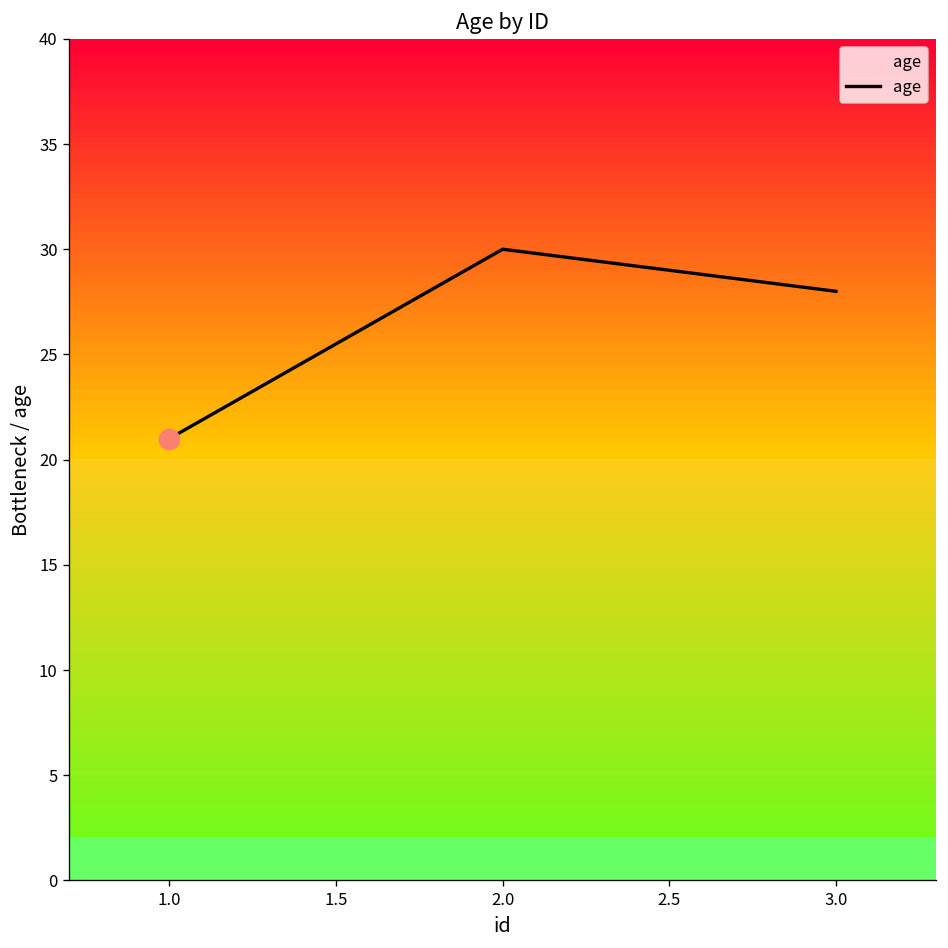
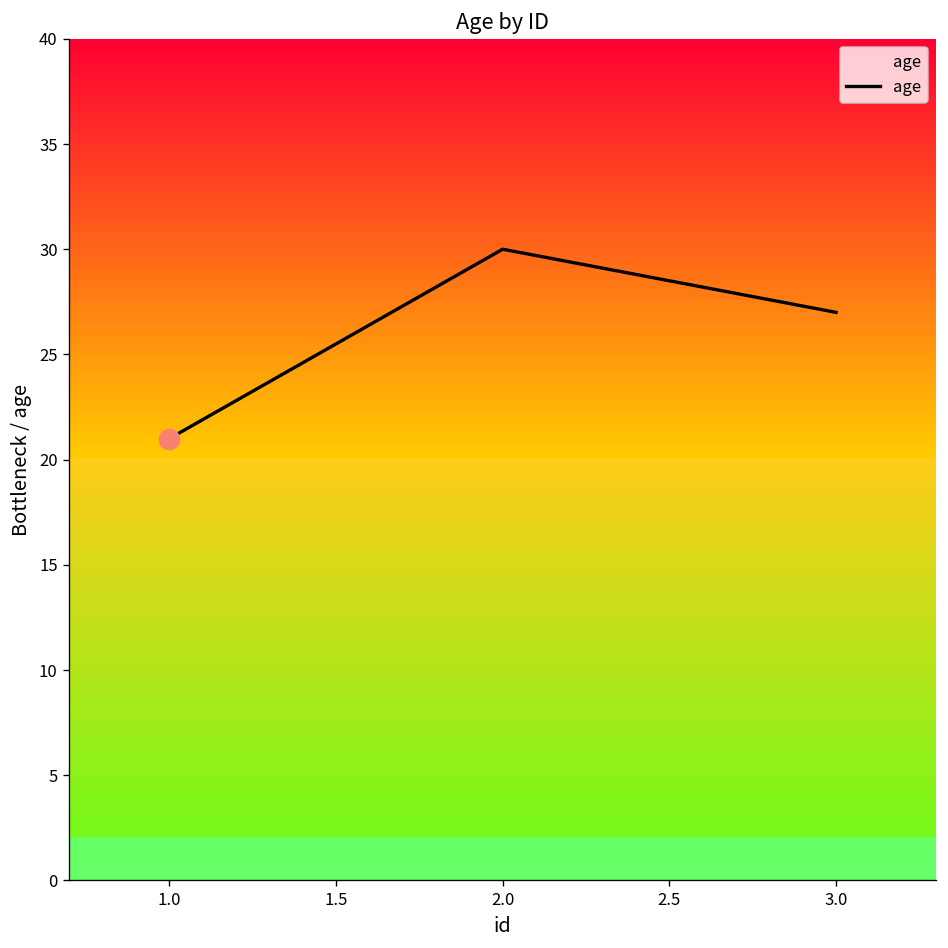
age, 3.0: 28 -> 27
